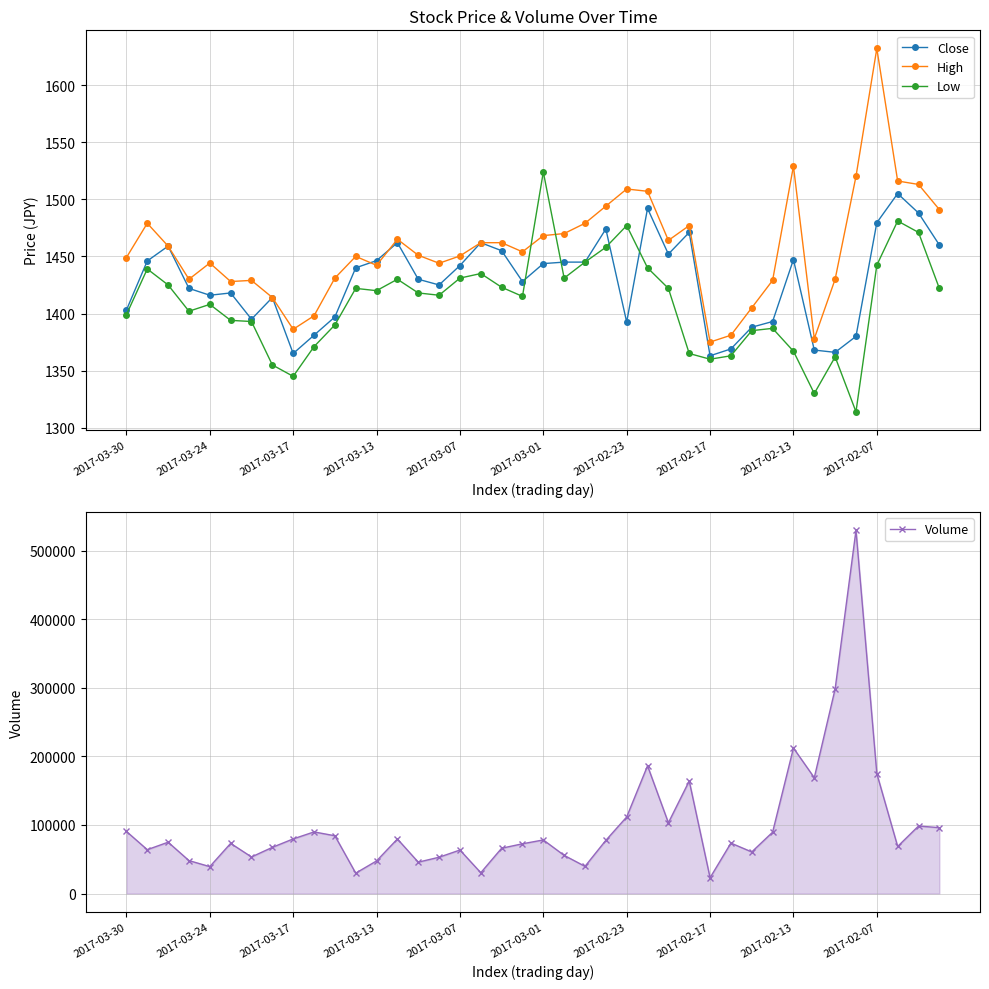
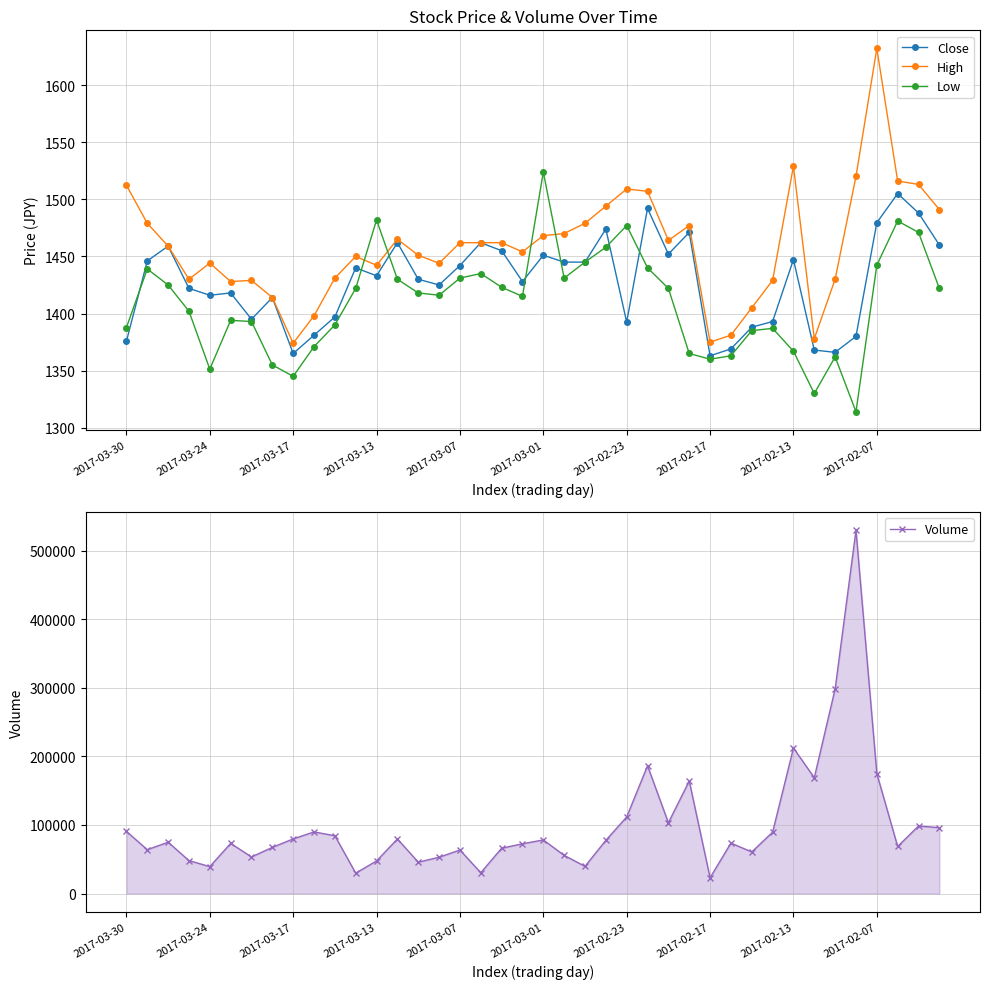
Stock Price & Volume Over Time, Close, 2017-03-30: 1403 -> 1376
Stock Price & Volume Over Time, High, 2017-03-30: 1449 -> 1512
Stock Price & Volume Over Time, Low, 2017-03-30: 1399 -> 1388
Stock Price & Volume Over Time, Low, 2017-03-24: 1408 -> 1351
Stock Price & Volume Over Time, High, 2017-03-17: 1386 -> 1374
Stock Price & Volume Over Time, Close, 2017-03-13: 1446 -> 1433
Stock Price & Volume Over Time, Low, 2017-03-13: 1420 -> 1482
Stock Price & Volume Over Time, High, 2017-03-07: 1450 -> 1462
Stock Price & Volume Over Time, Close, 2017-03-01: 1444 -> 1451
